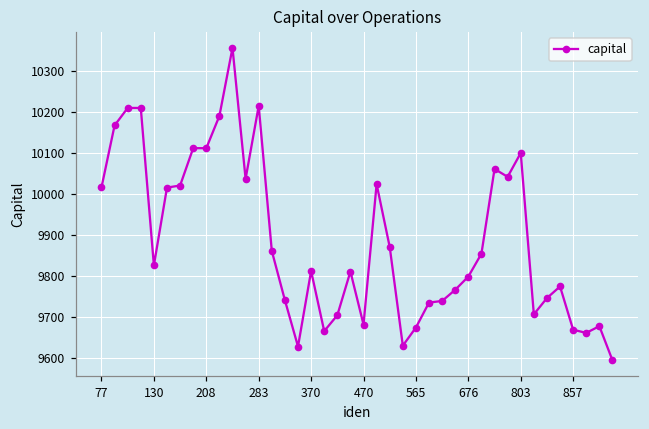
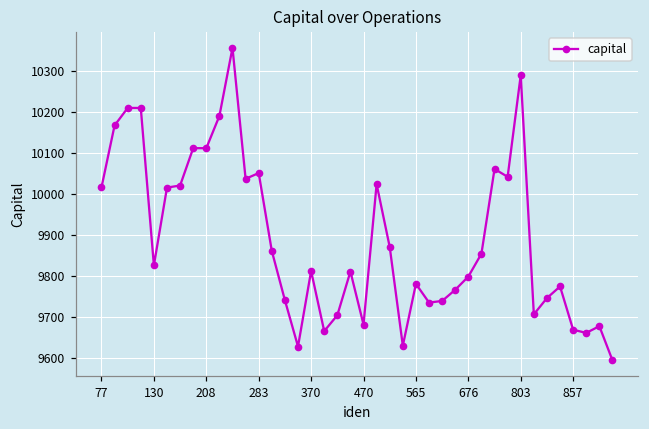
283: 10220 -> 10050
565: 9680 -> 9780
803: 10100 -> 10290
